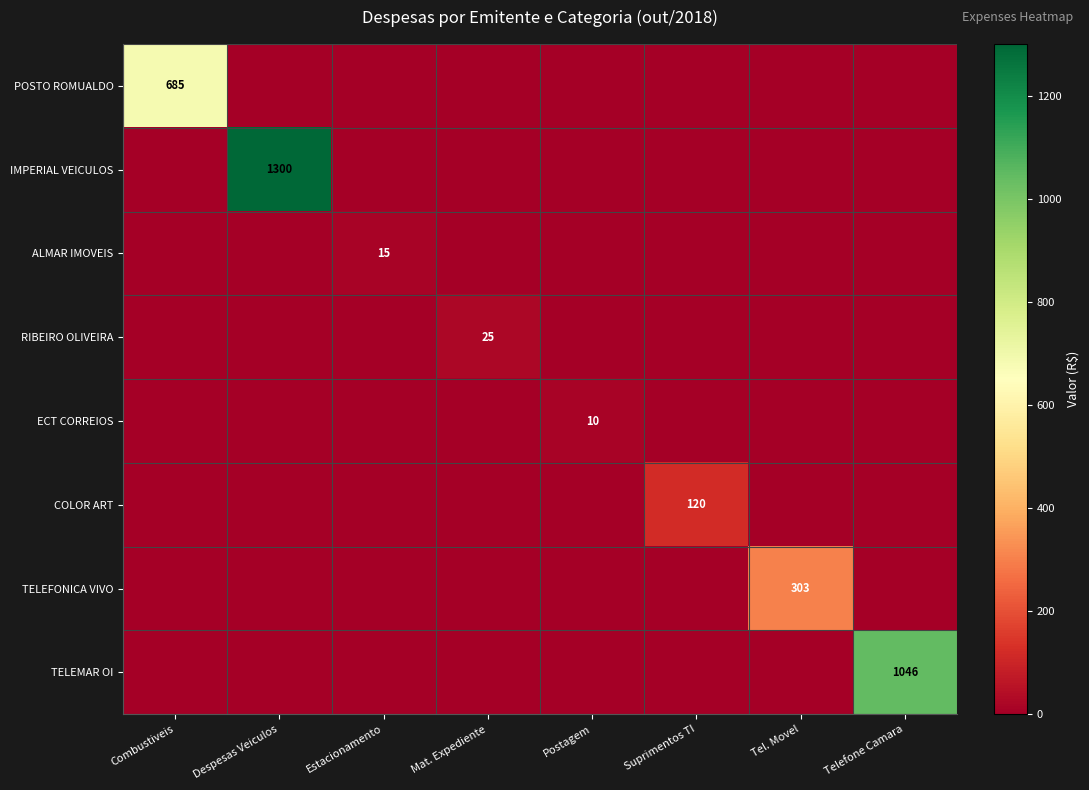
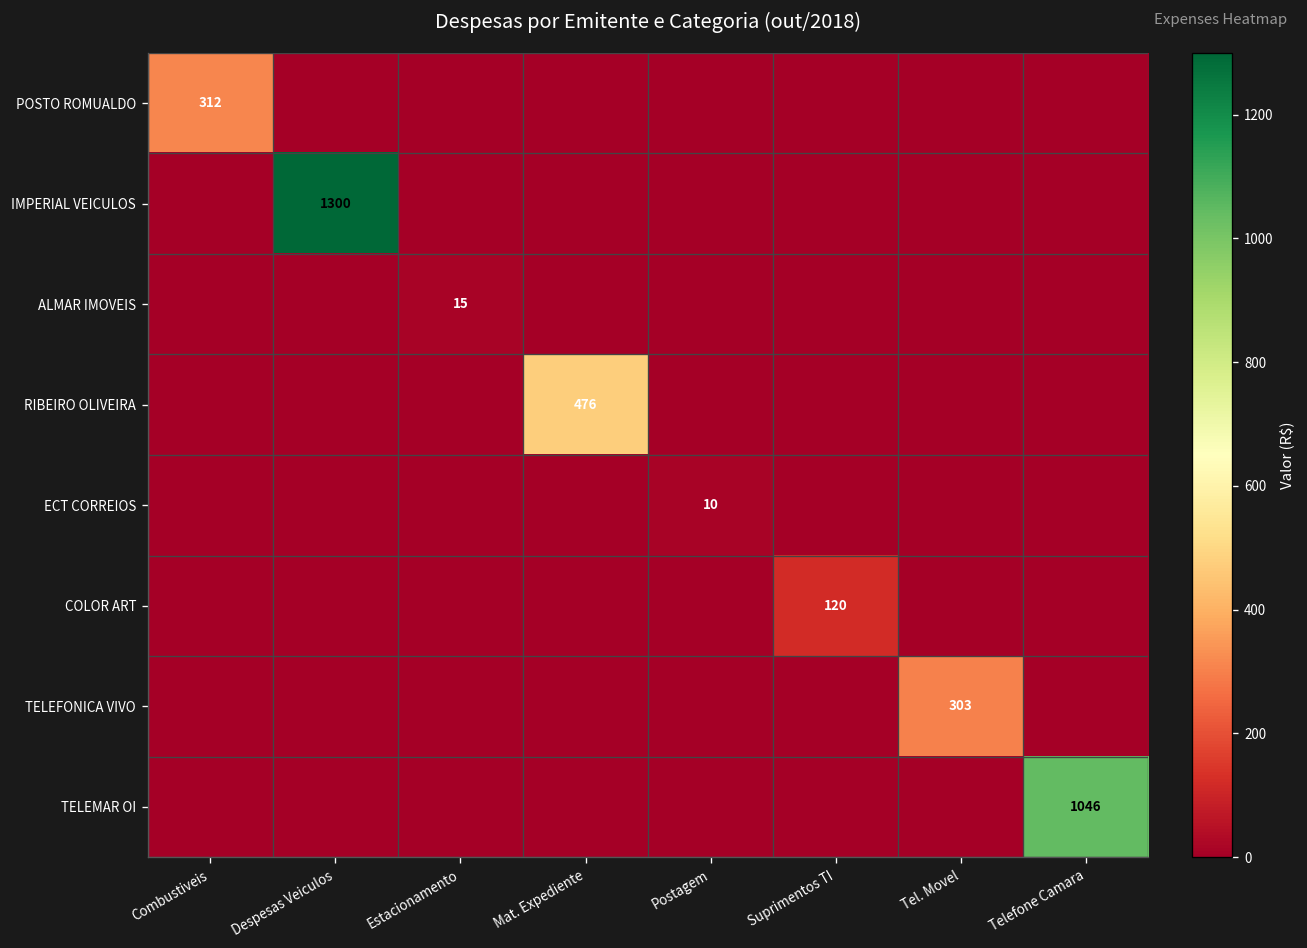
POSTO ROMUALDO, Combustiveis: 685 -> 312
RIBEIRO OLIVEIRA, Mat. Expediente: 25 -> 476
